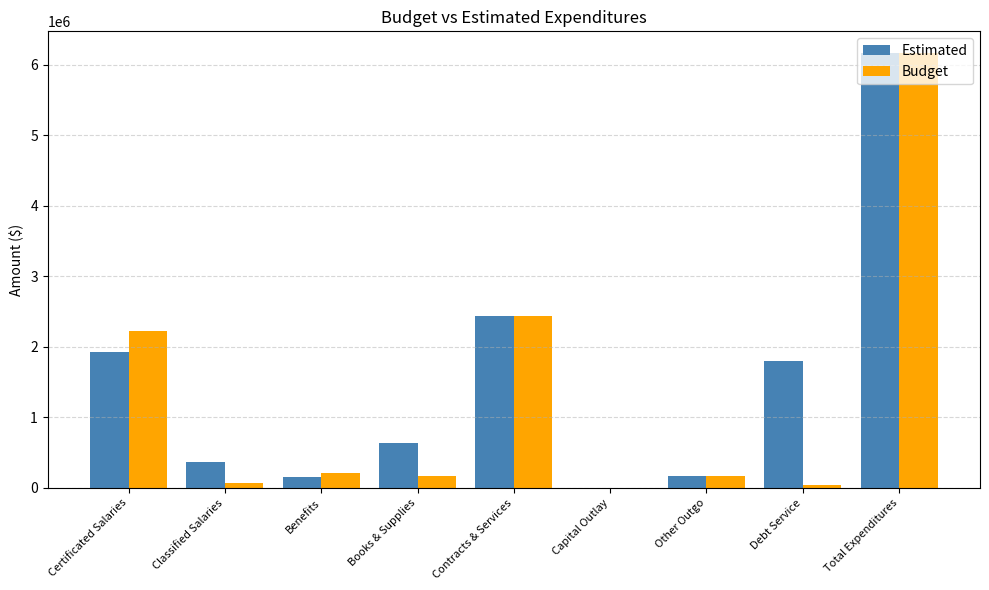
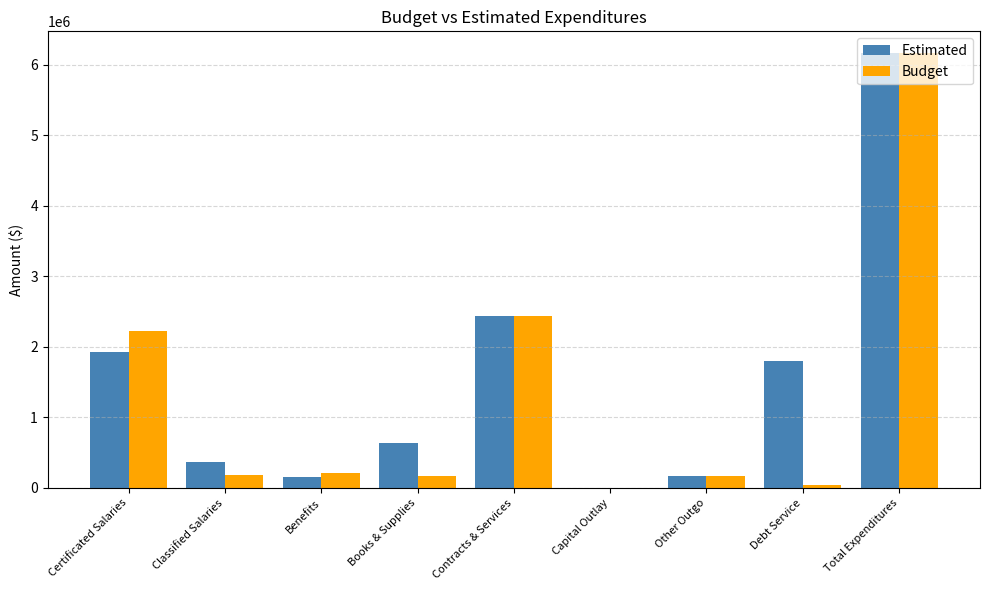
Budget, Classified Salaries: 100000 -> 200000
